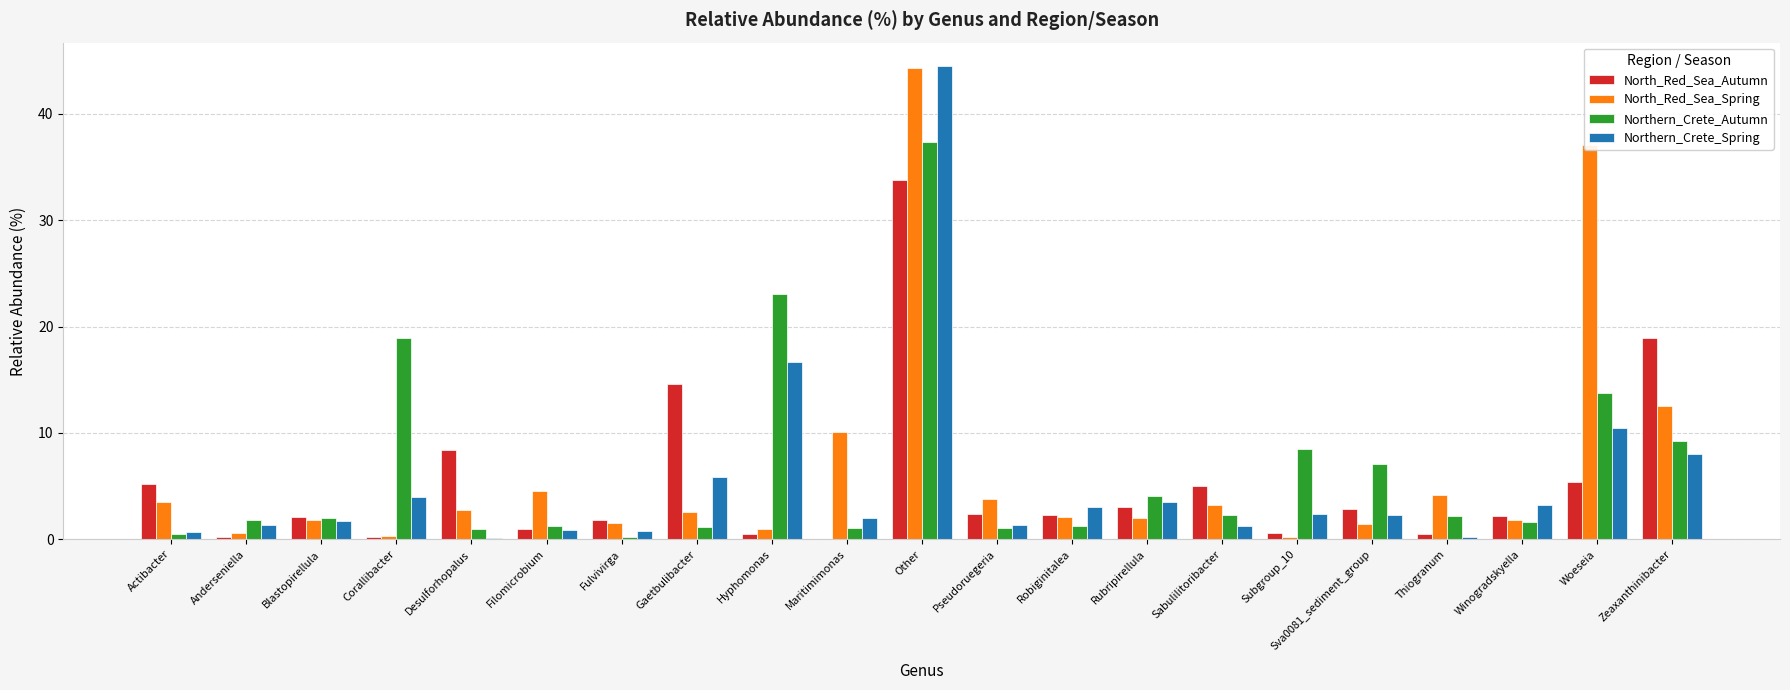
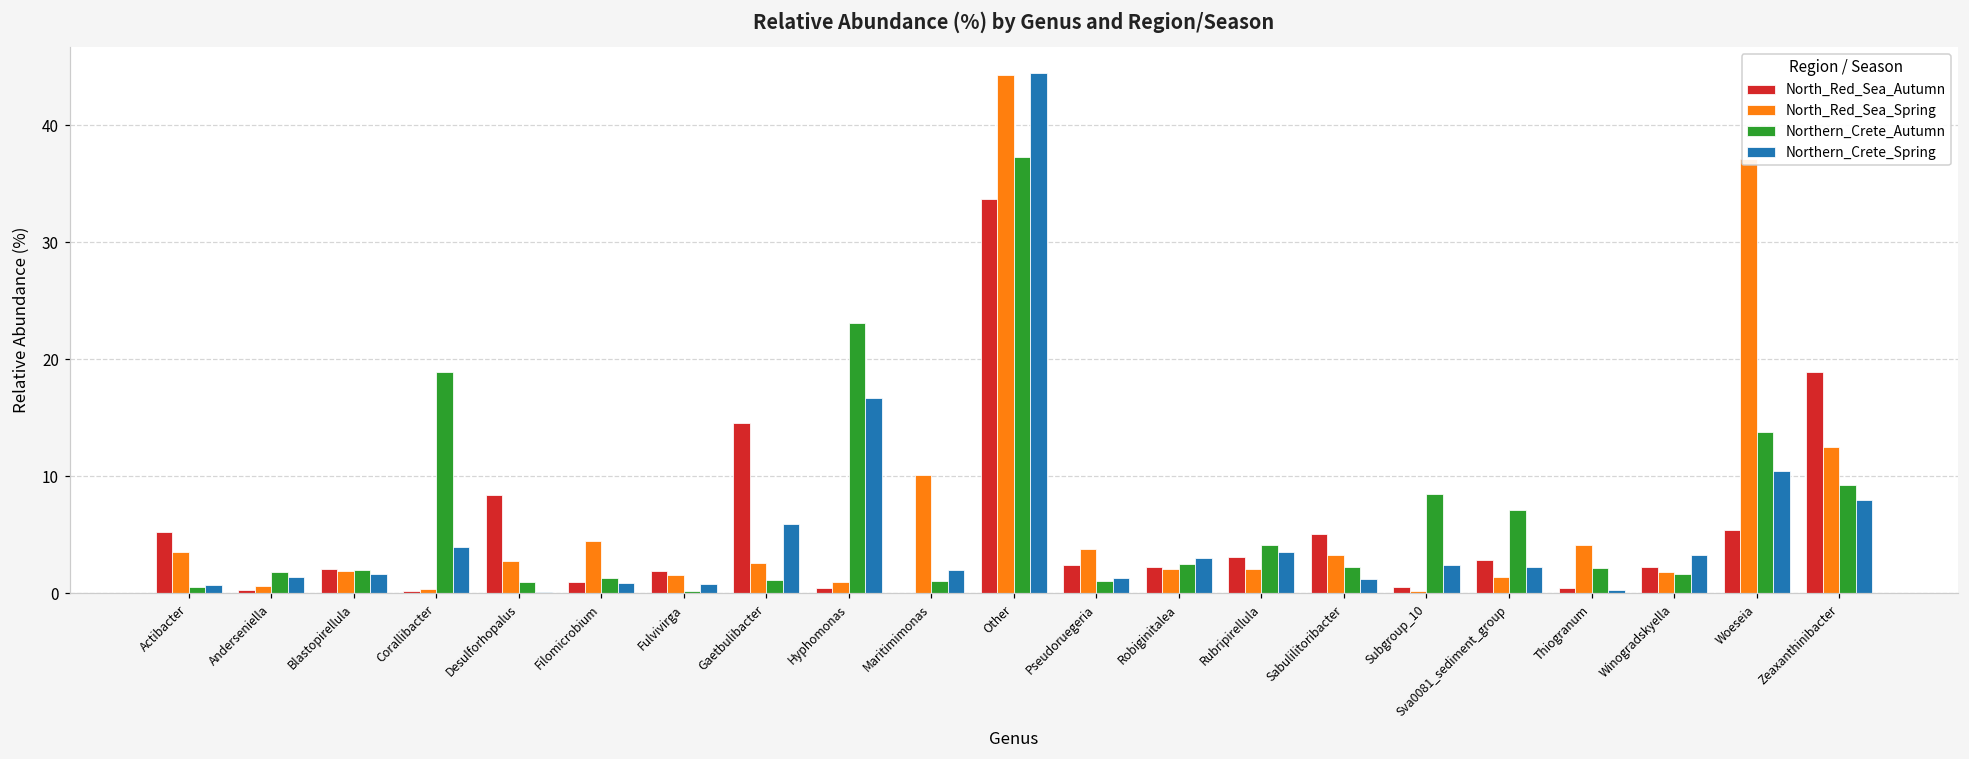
Northern_Crete_Autumn, Robiginitalea: 1.3 -> 2.5
